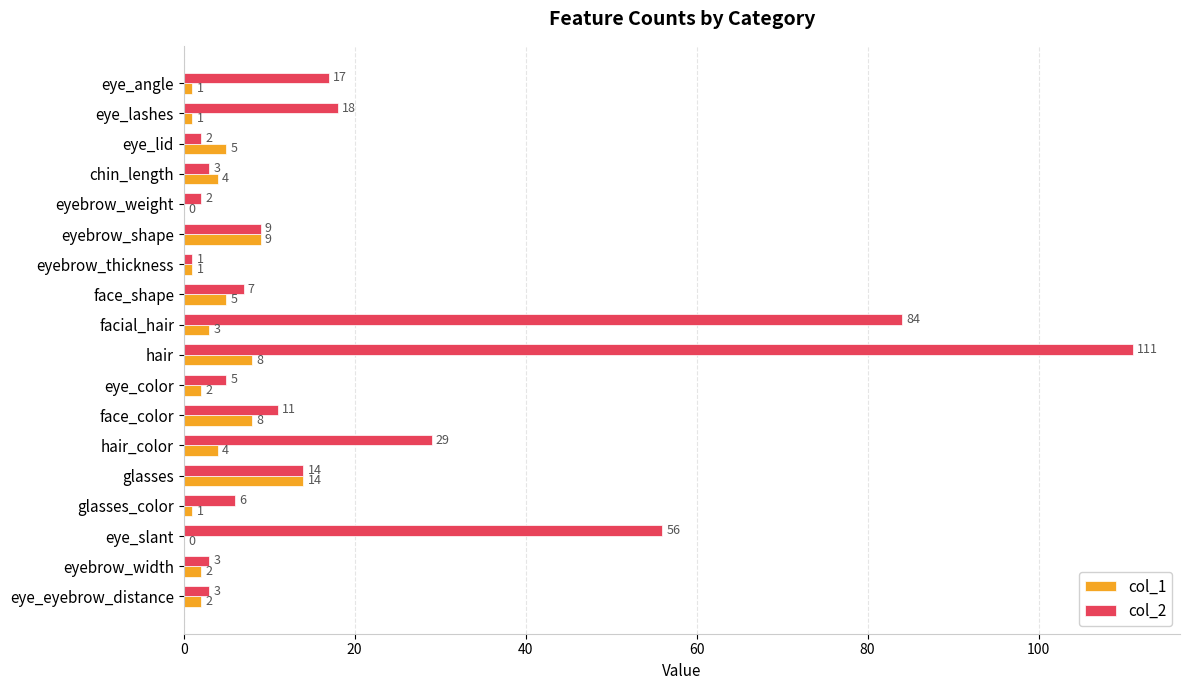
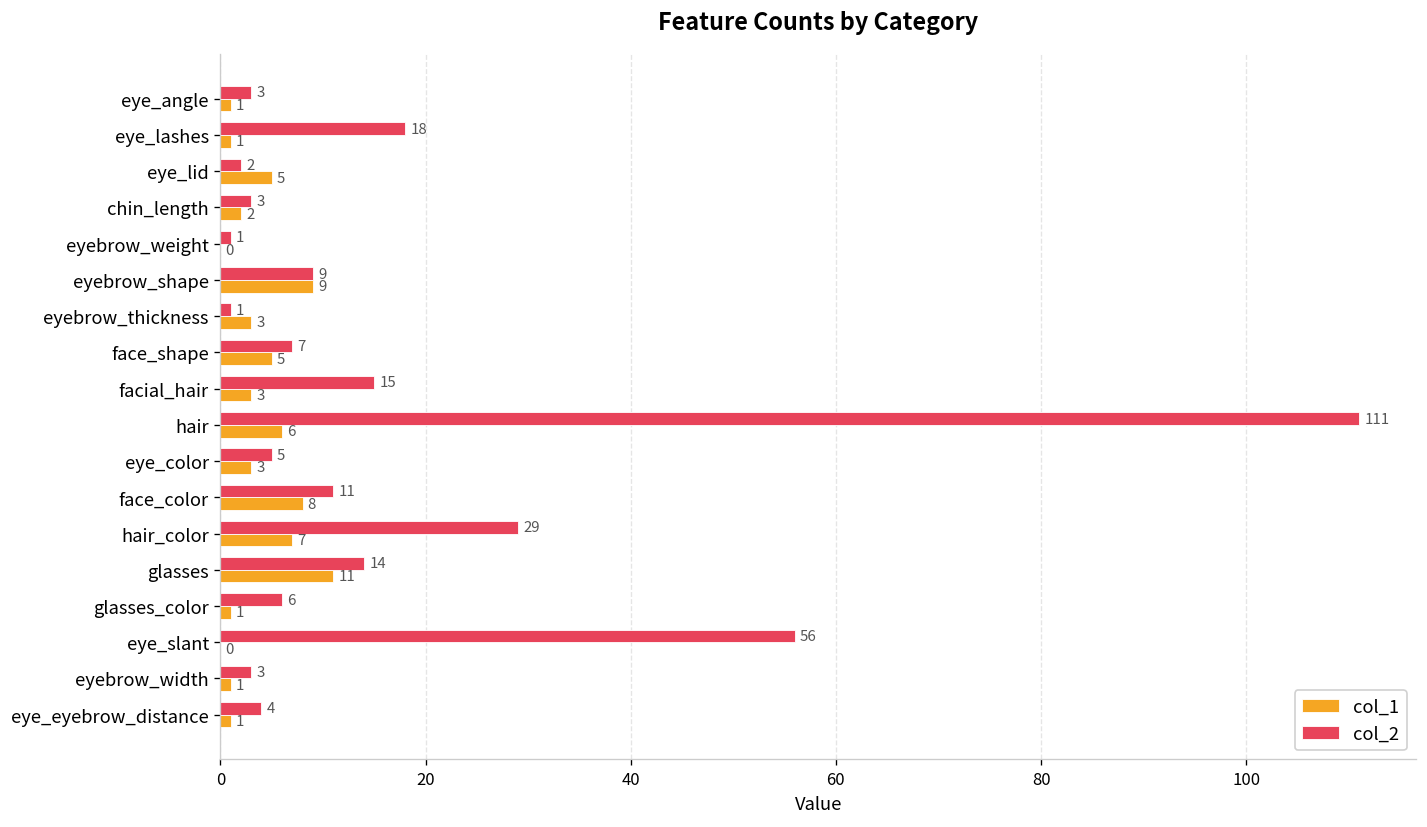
col_2, eye_angle: 17 -> 3
col_1, chin_length: 4 -> 2
col_2, eyebrow_weight: 2 -> 1
col_1, eyebrow_thickness: 1 -> 3
col_2, facial_hair: 84 -> 15
col_1, hair: 8 -> 6
col_1, eye_color: 2 -> 3
col_1, hair_color: 4 -> 7
col_1, glasses: 14 -> 11
col_1, eyebrow_width: 2 -> 1
col_2, eye_eyebrow_distance: 3 -> 4
col_1, eye_eyebrow_distance: 2 -> 1
